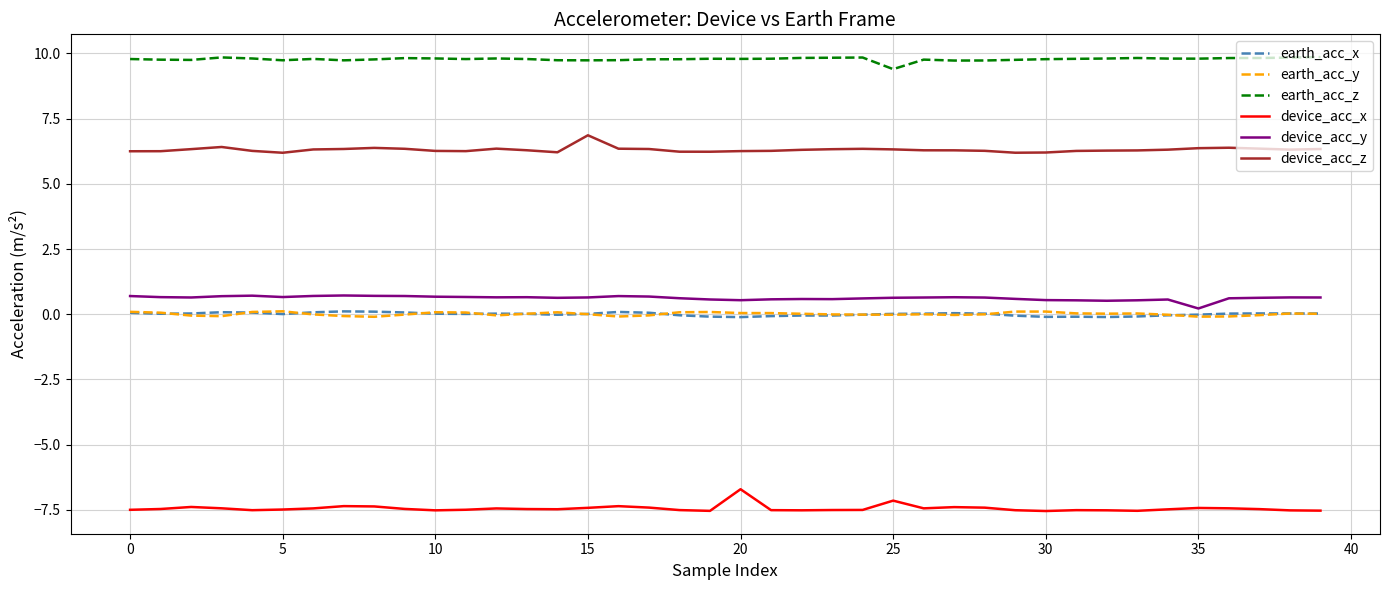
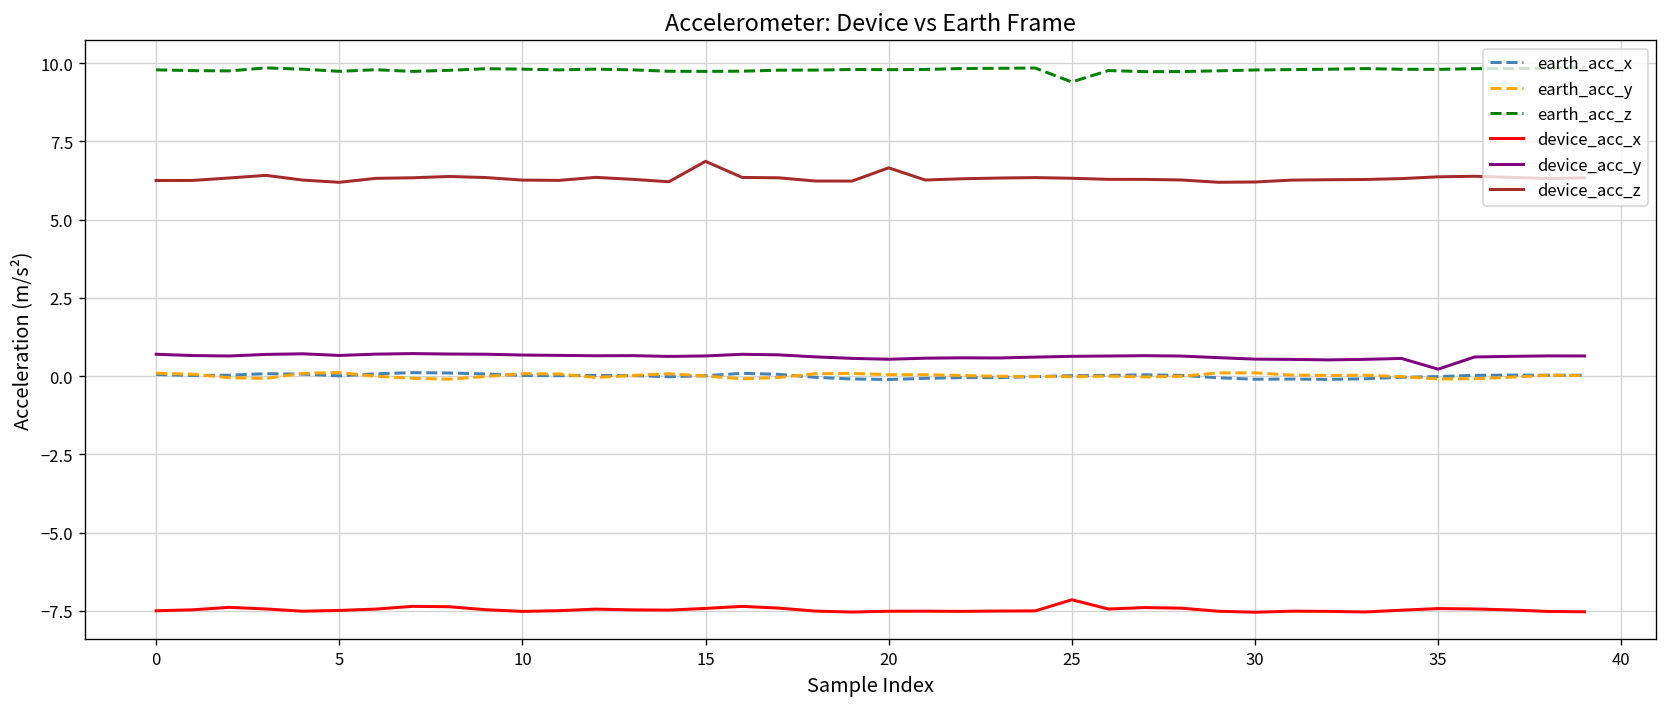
device_acc_x, 20: -6.7 -> -7.5
device_acc_z, 20: 6.3 -> 6.7
